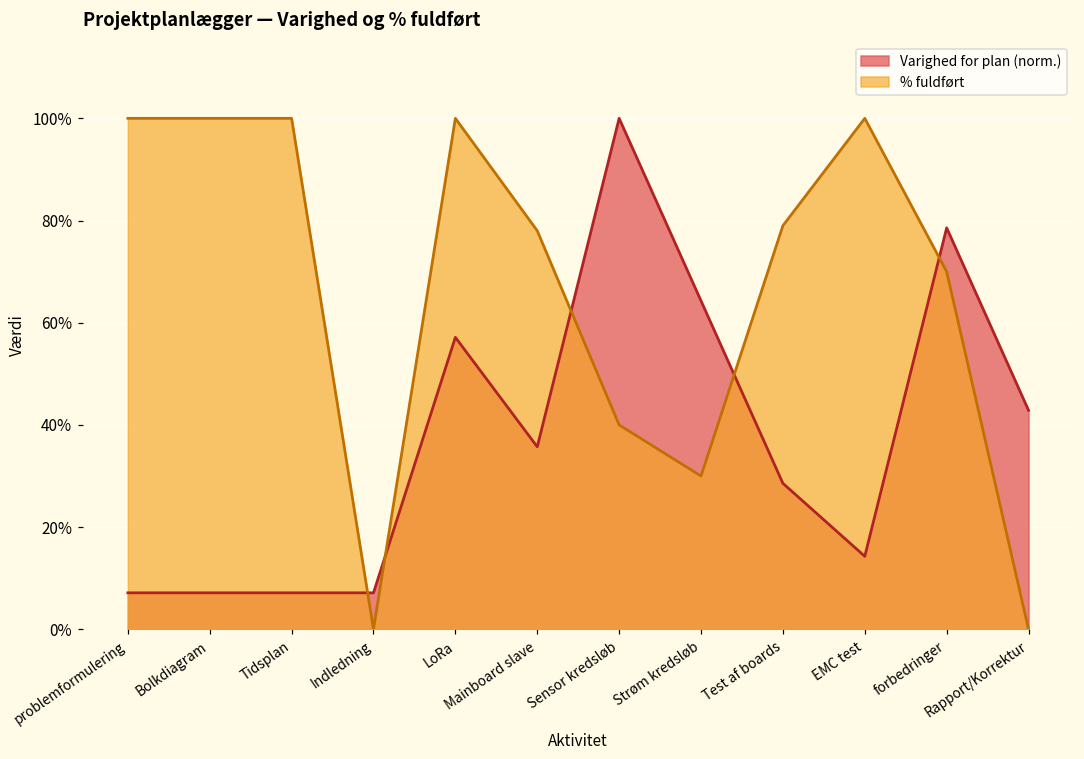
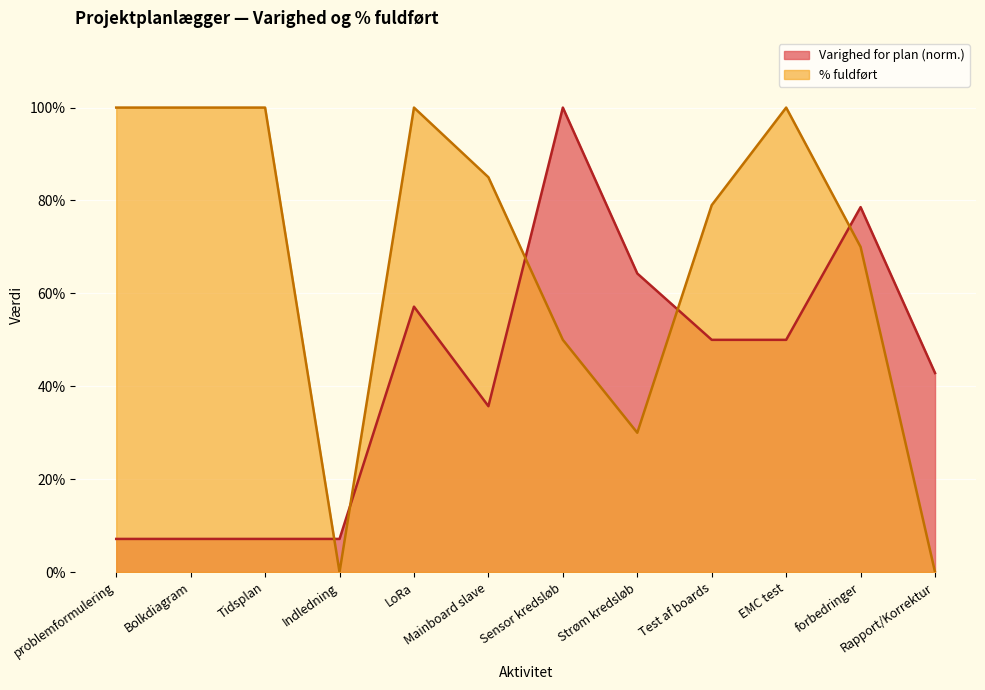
% fuldført, Mainboard slave: 78% -> 85%
% fuldført, Sensor kredsløb: 40% -> 50%
Varighed for plan (norm.), Test af boards: 29% -> 50%
Varighed for plan (norm.), EMC test: 14% -> 50%
